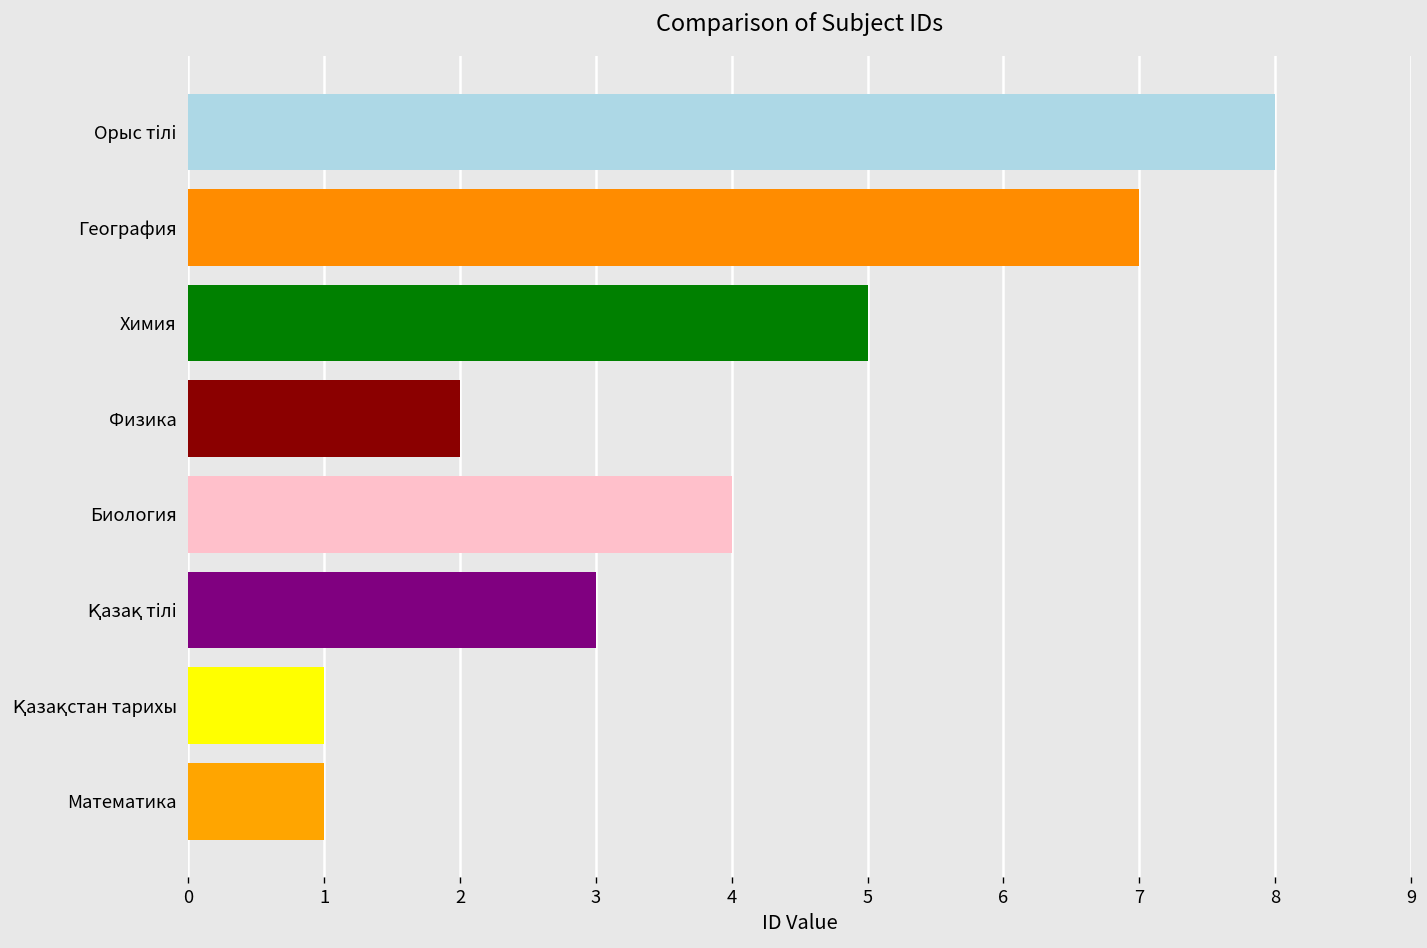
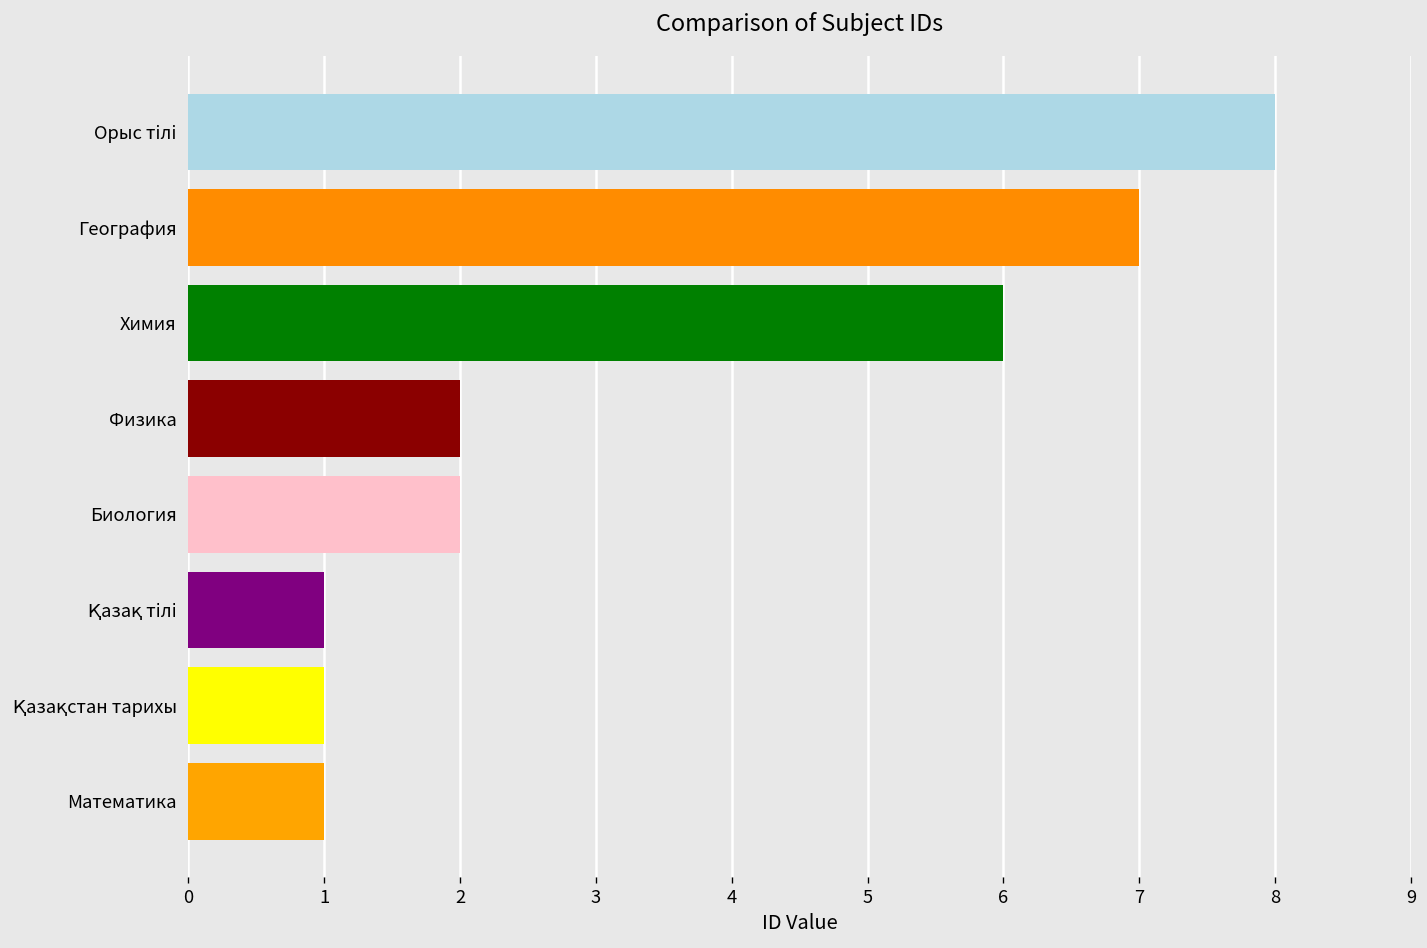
Химия: 5 -> 6
Биология: 4 -> 2
Қазақ тілі: 3 -> 1
